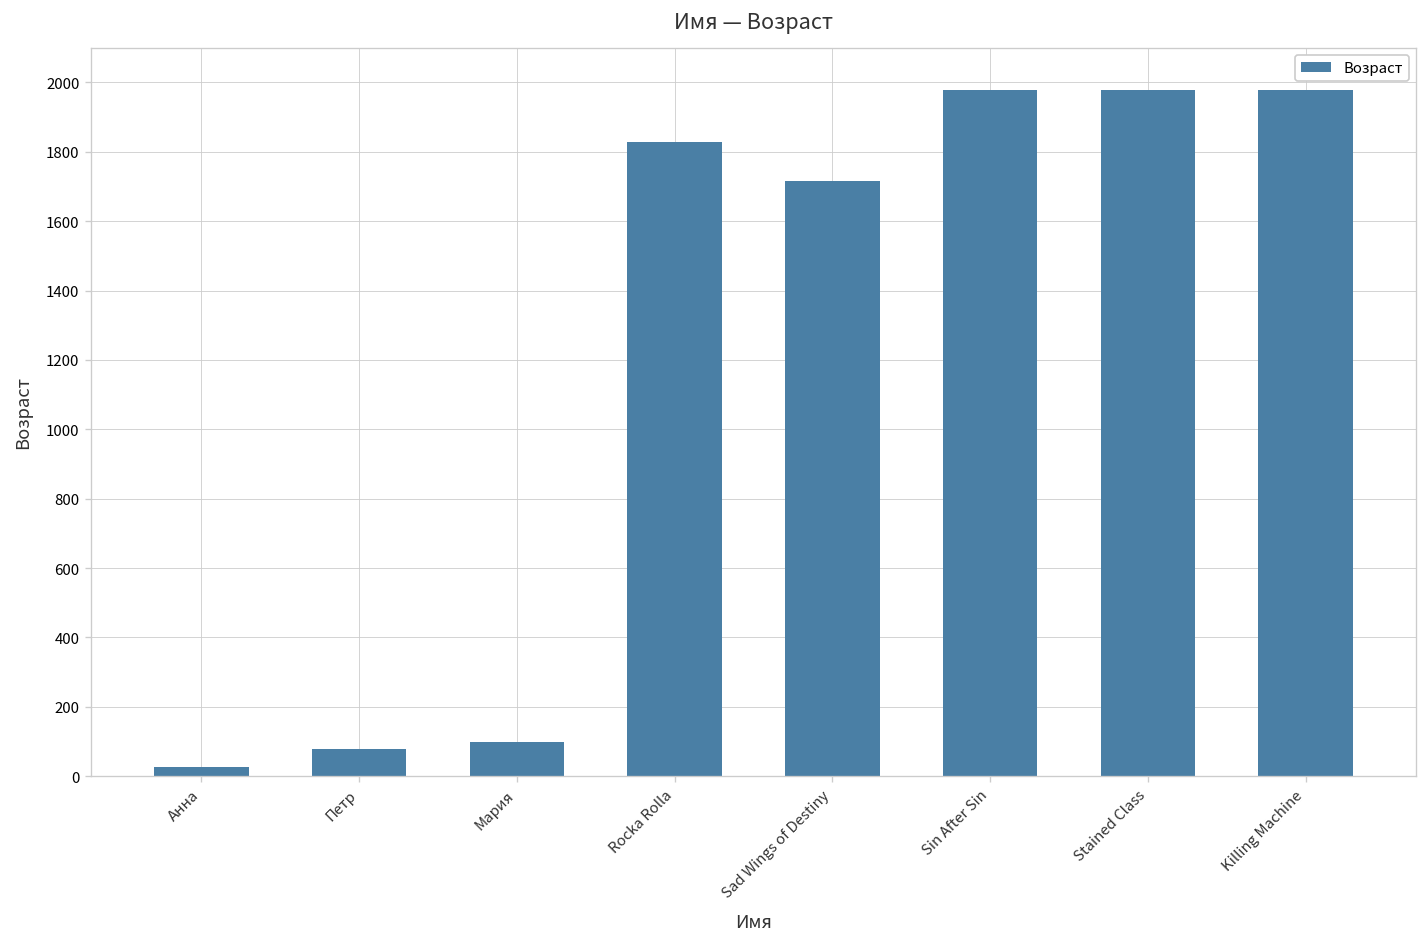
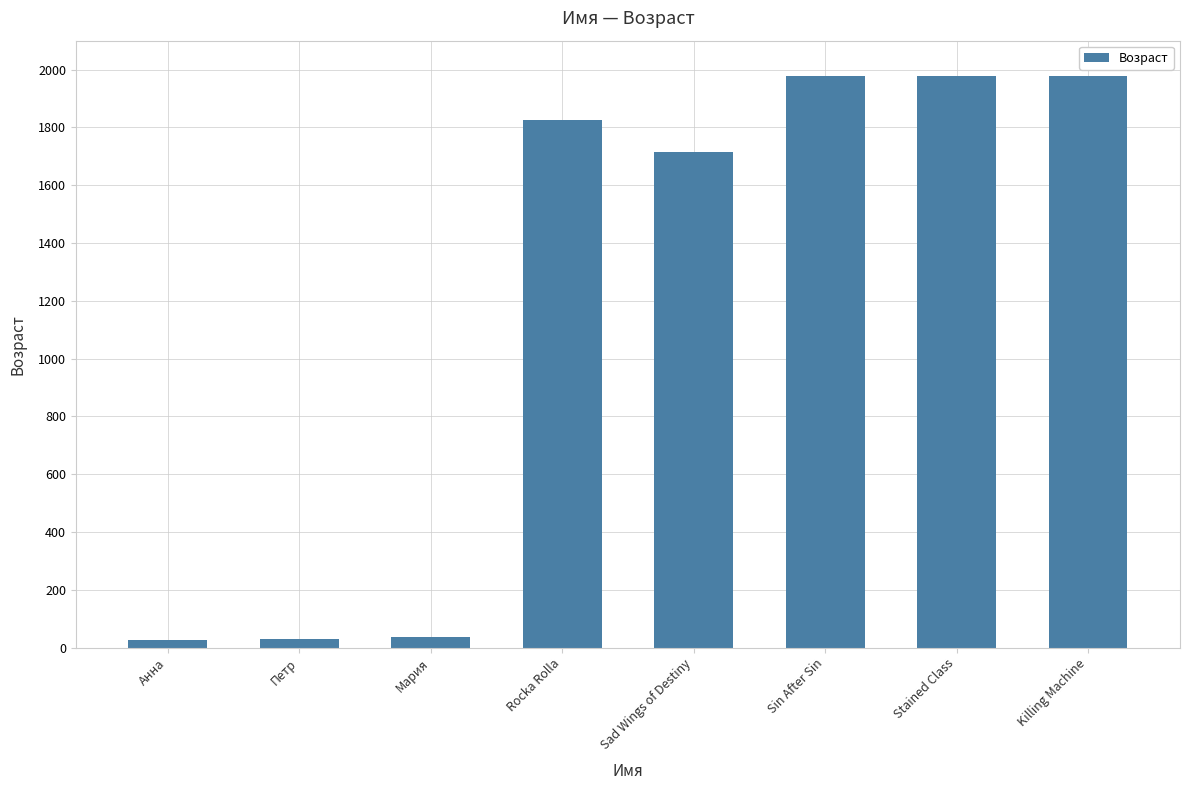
Петр: 80 -> 30
Мария: 100 -> 40
